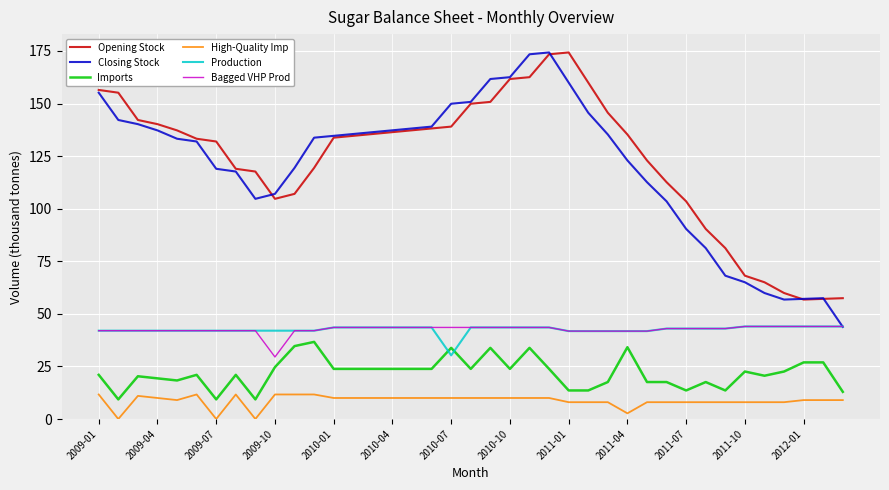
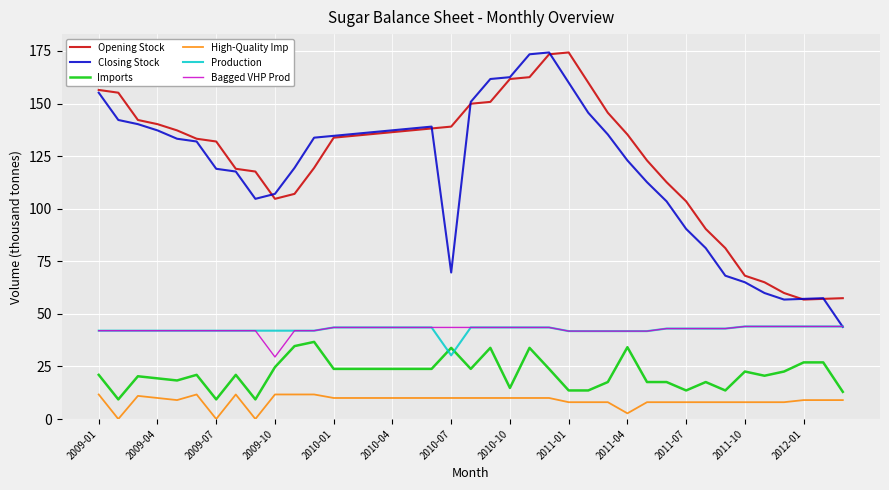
Closing Stock, 2010-07: 150 -> 70
Imports, 2010-10: 24 -> 15
